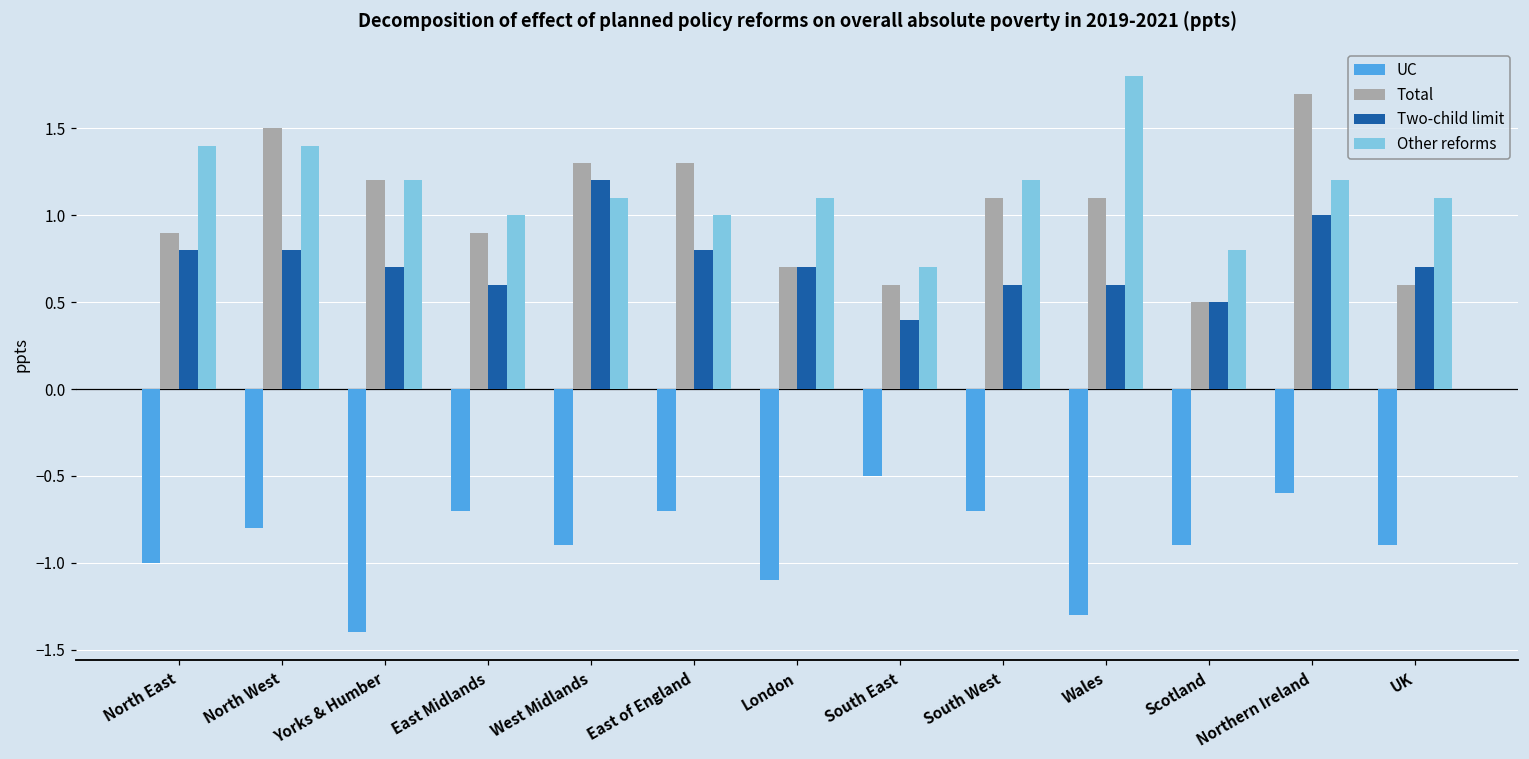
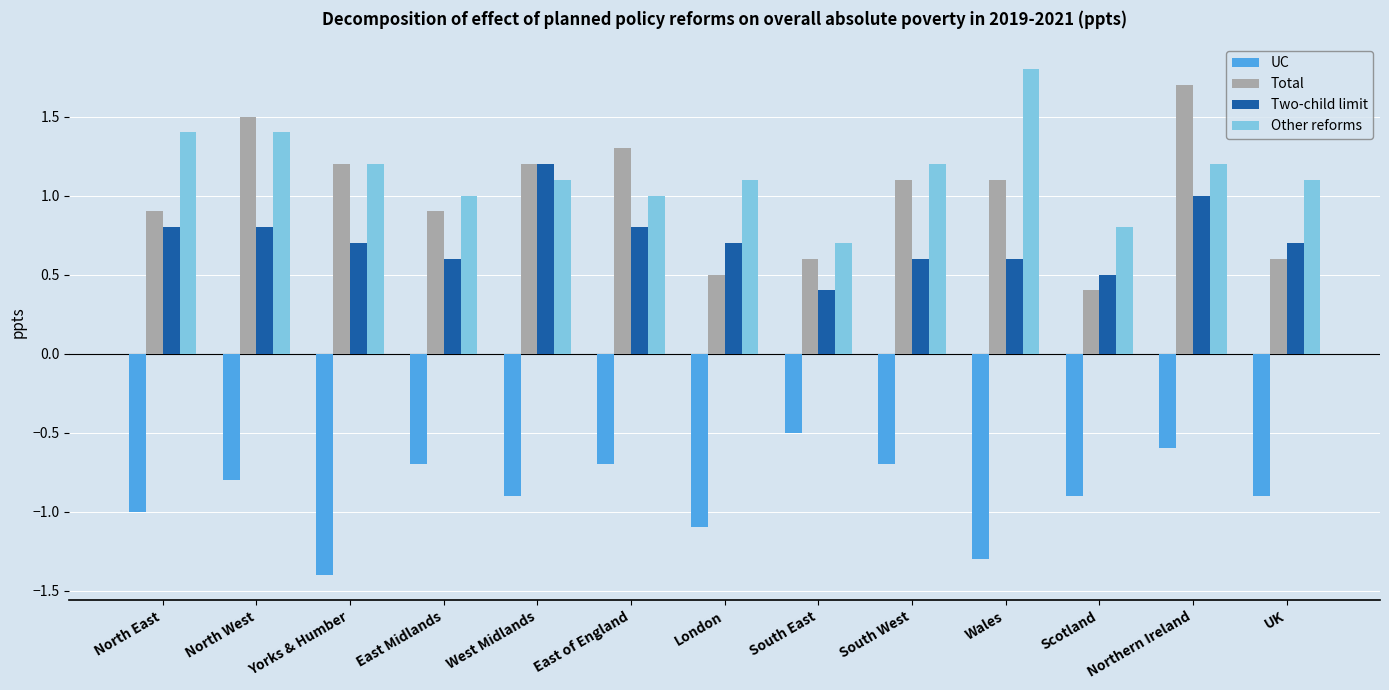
Total, West Midlands: 1.3 -> 1.2
Total, London: 0.7 -> 0.5
Total, Scotland: 0.5 -> 0.4
